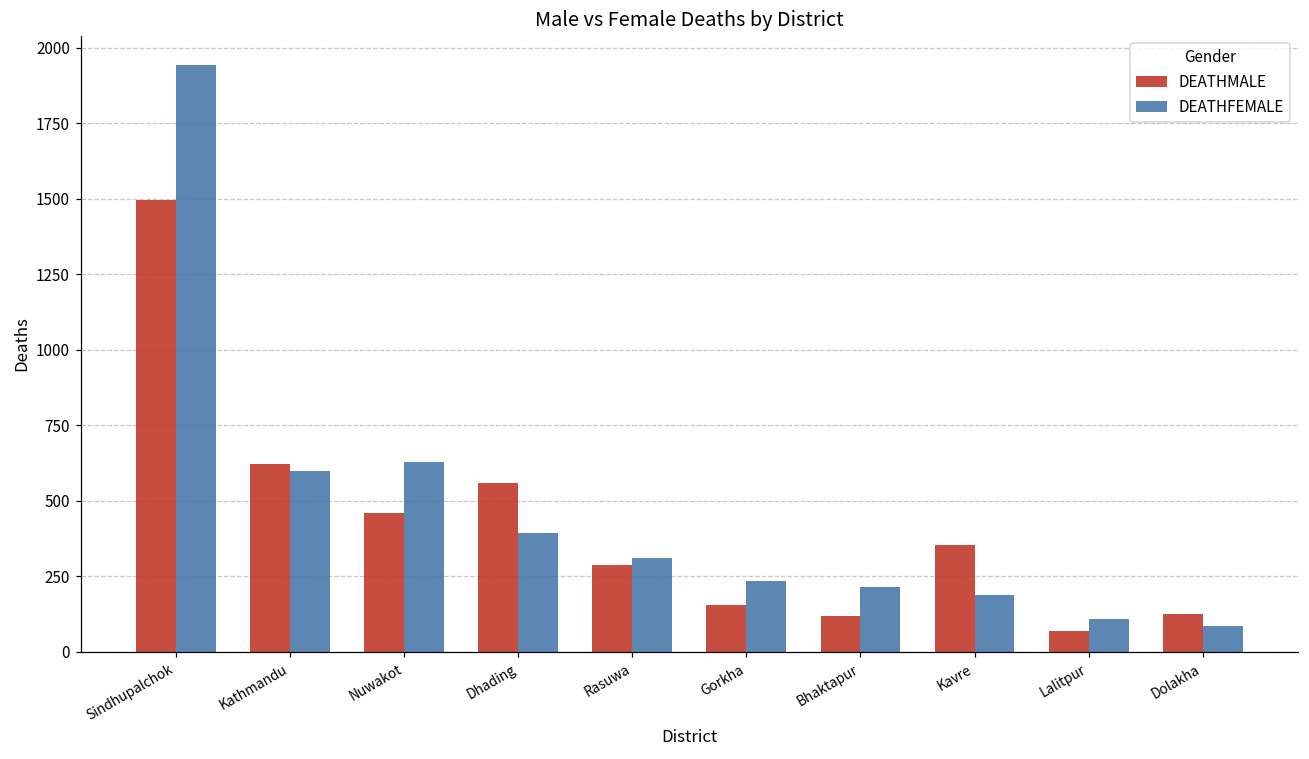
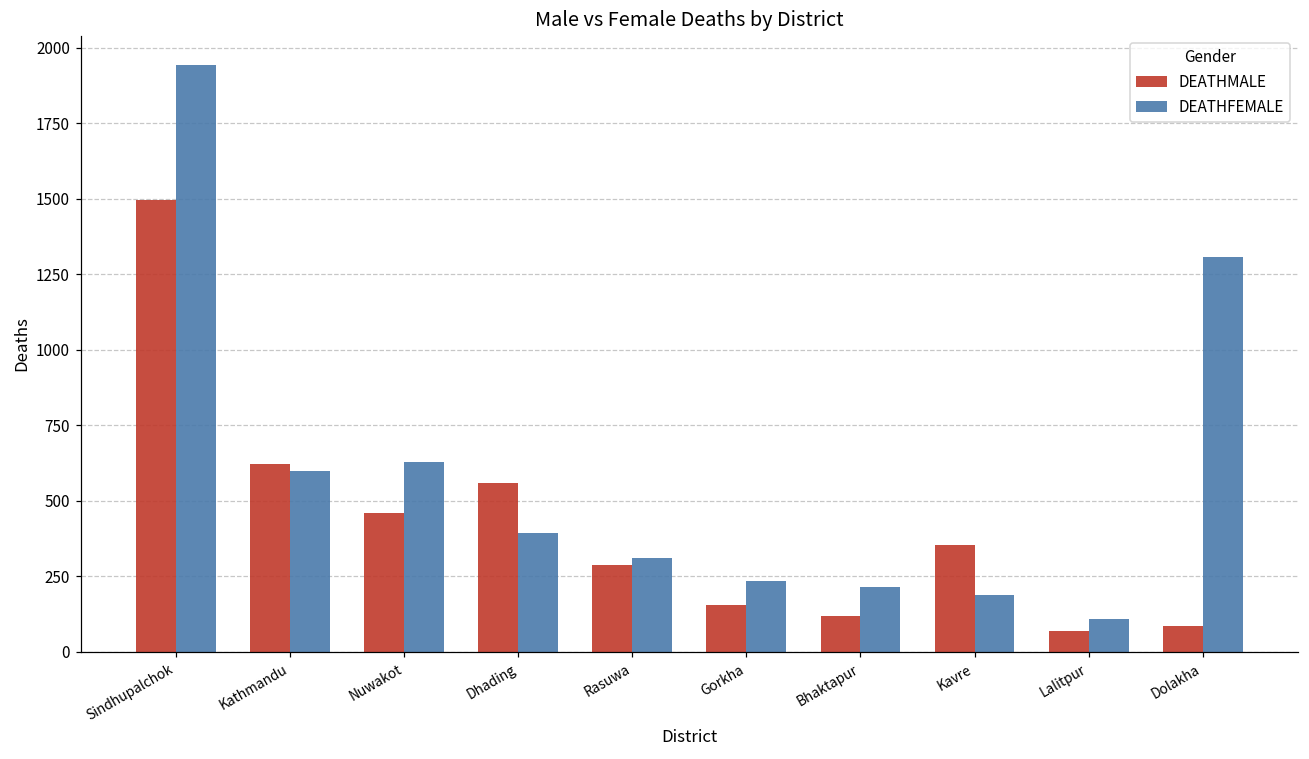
DEATHMALE, Dolakha: 120 -> 80
DEATHFEMALE, Dolakha: 90 -> 1310
